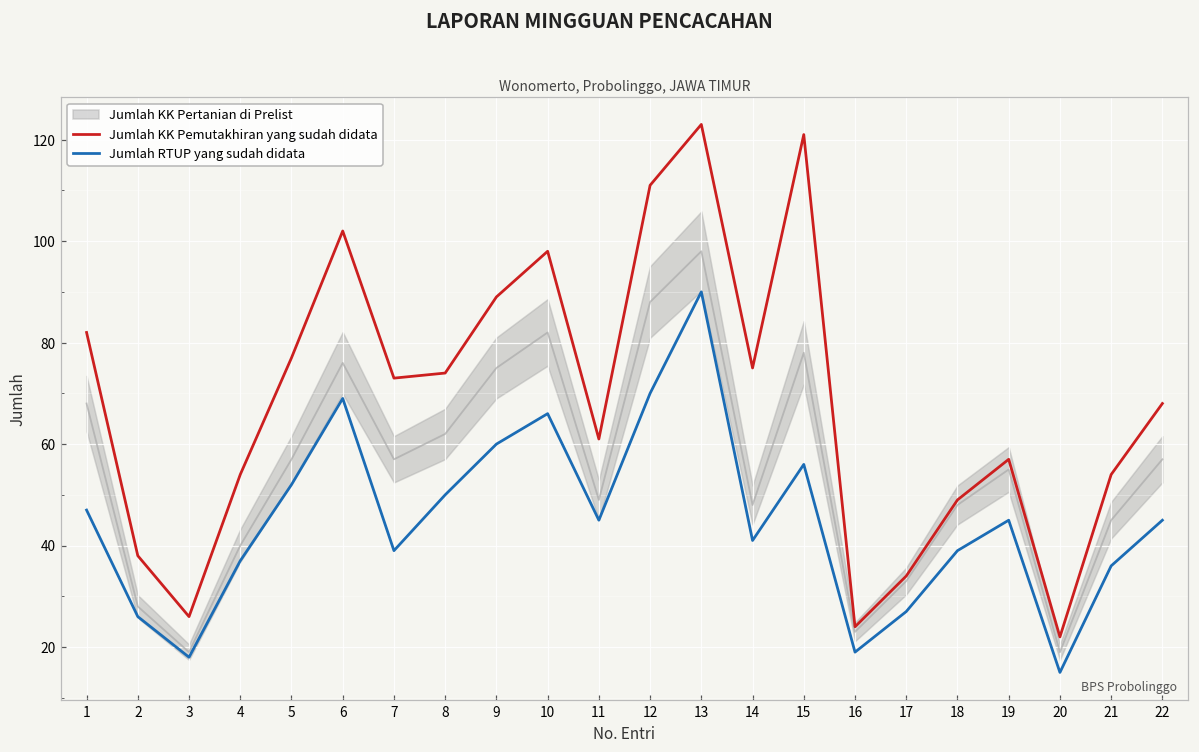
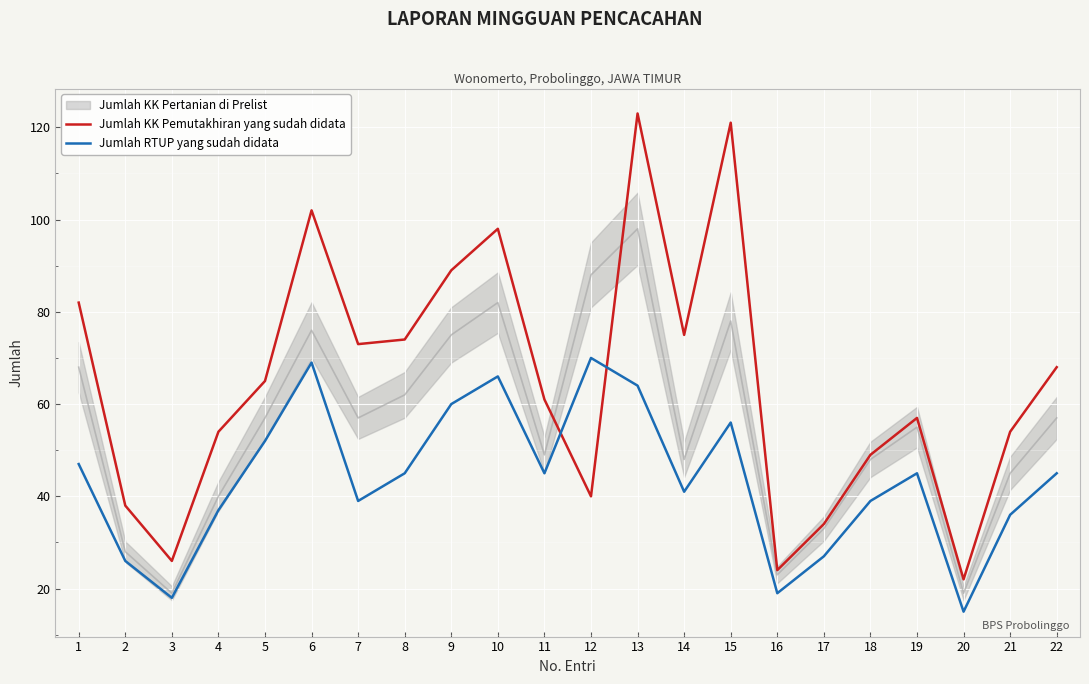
Jumlah KK Pemutakhiran yang sudah didata, 5: 77 -> 65
Jumlah RTUP yang sudah didata, 8: 50 -> 45
Jumlah KK Pemutakhiran yang sudah didata, 12: 111 -> 40
Jumlah RTUP yang sudah didata, 13: 90 -> 64
